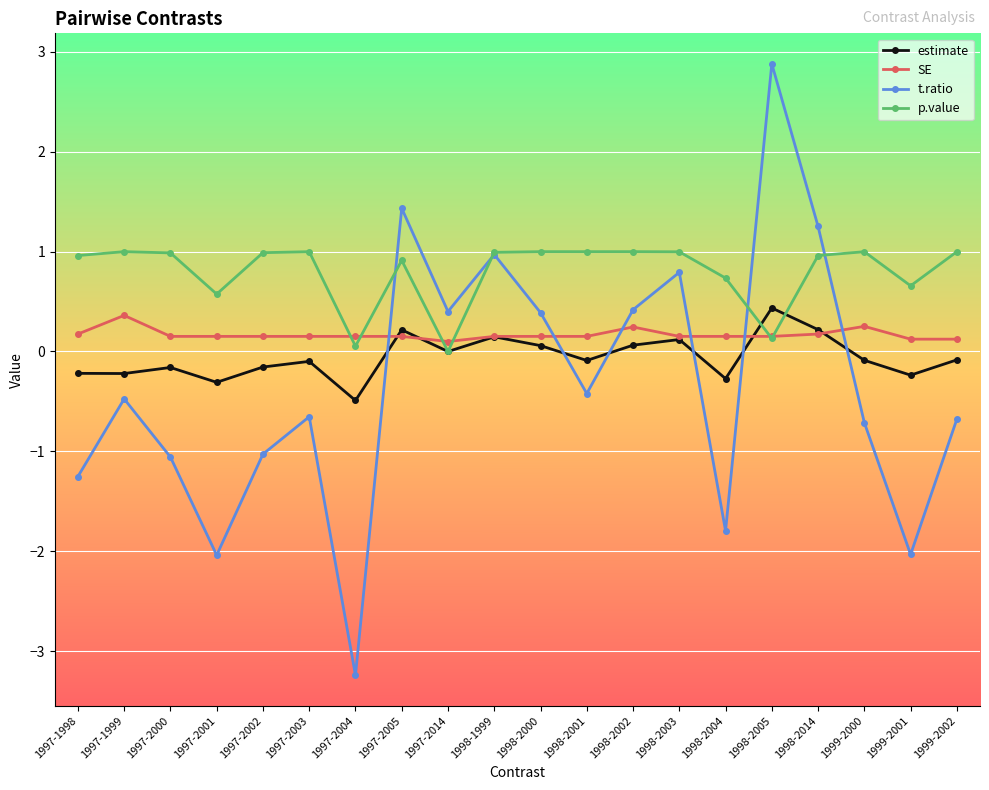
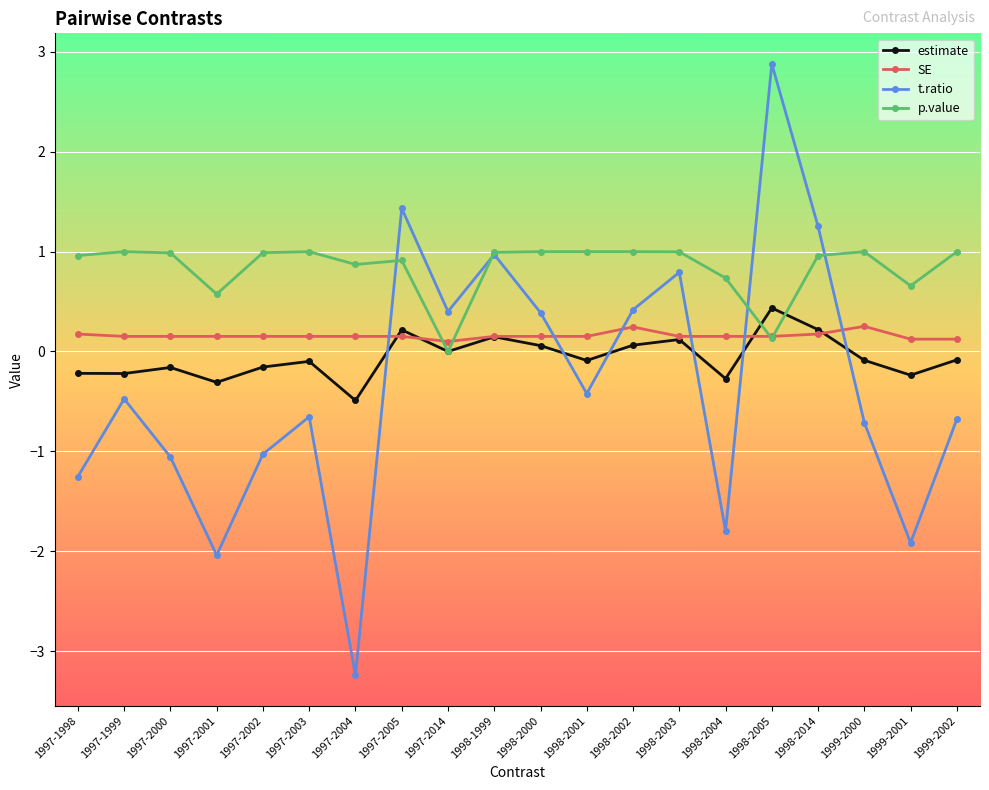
SE, 1997-1999: 0.4 -> 0.2
p.value, 1997-2004: 0.1 -> 0.9
t.ratio, 1999-2001: -2.0 -> -1.9
